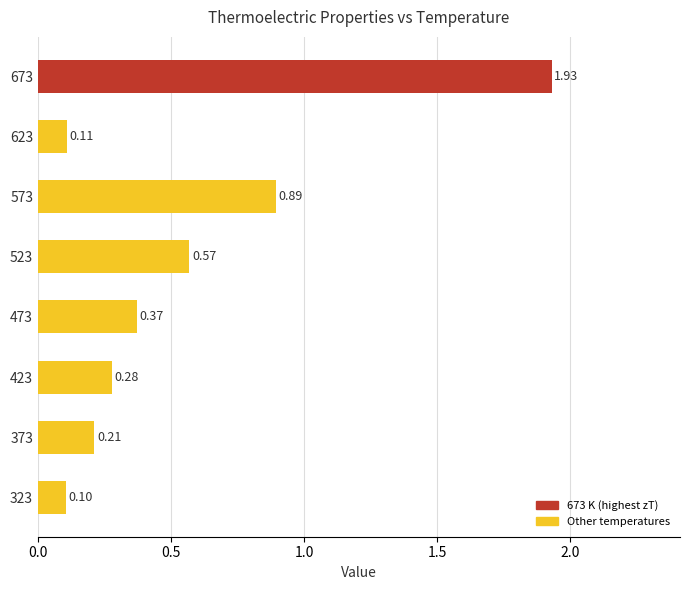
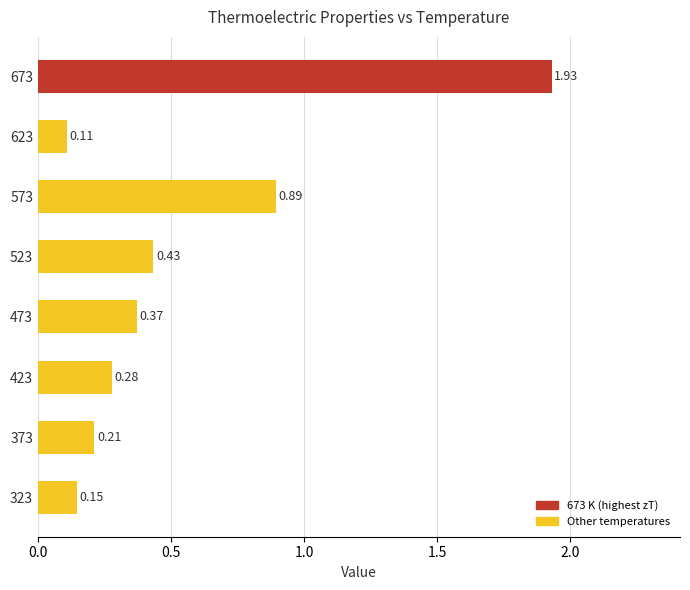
523: 0.57 -> 0.43
323: 0.10 -> 0.15
